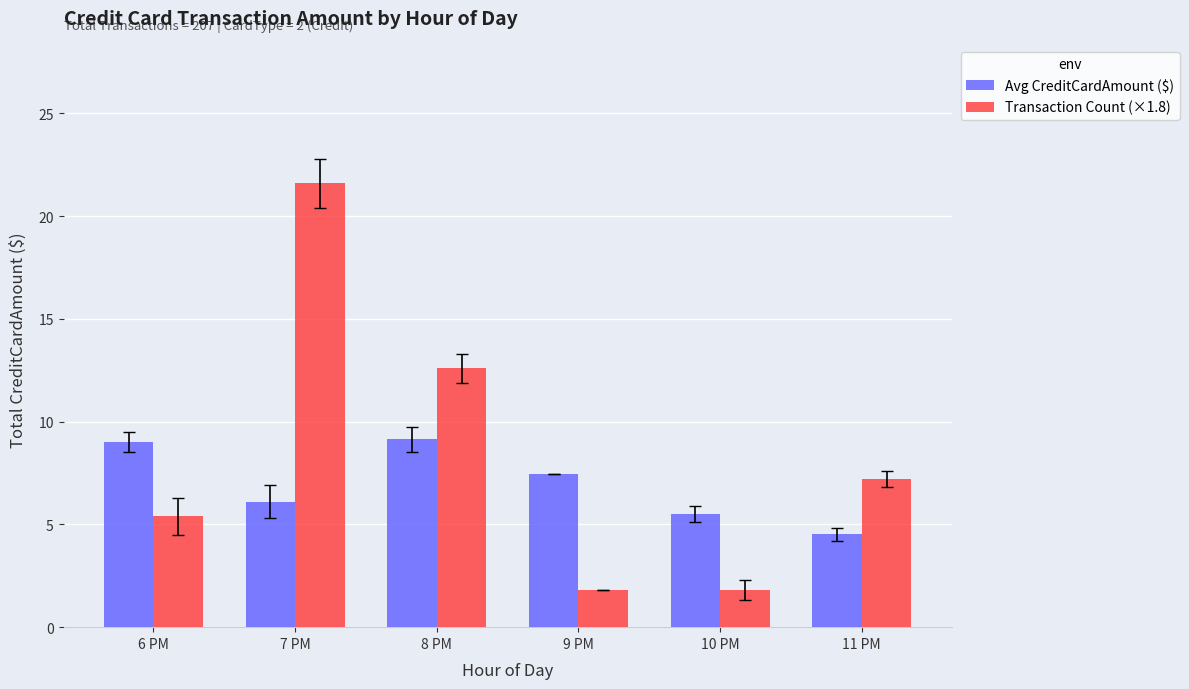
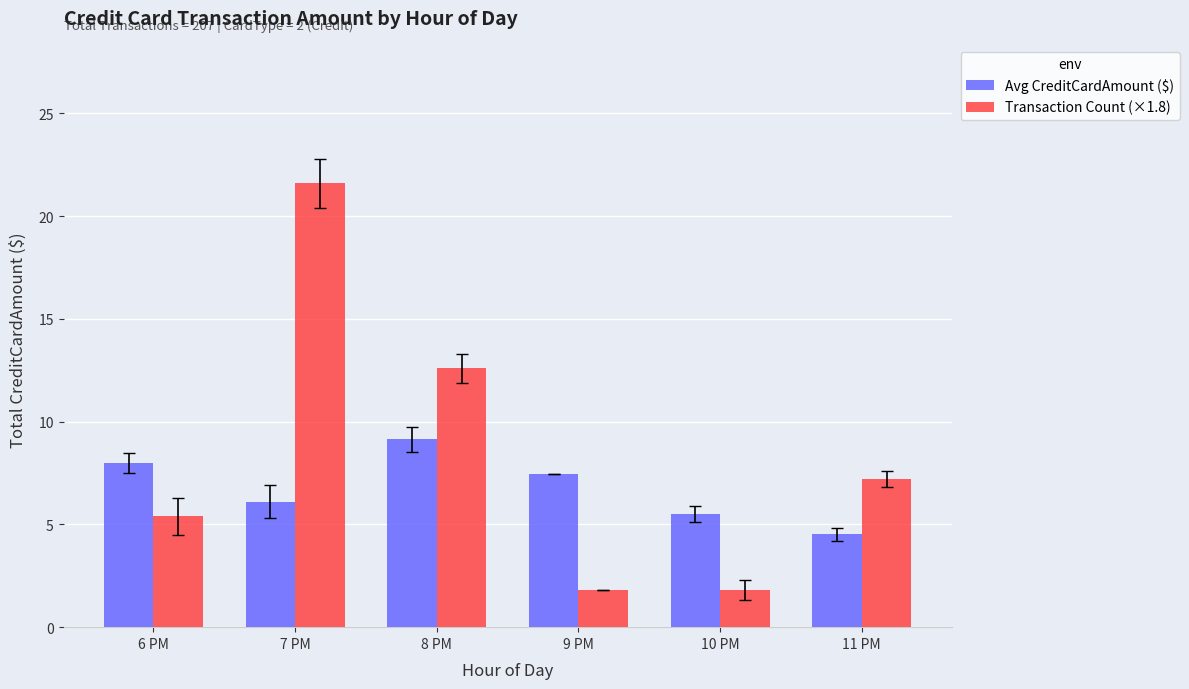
Avg CreditCardAmount ($), 6 PM: 9.0 -> 8.0
